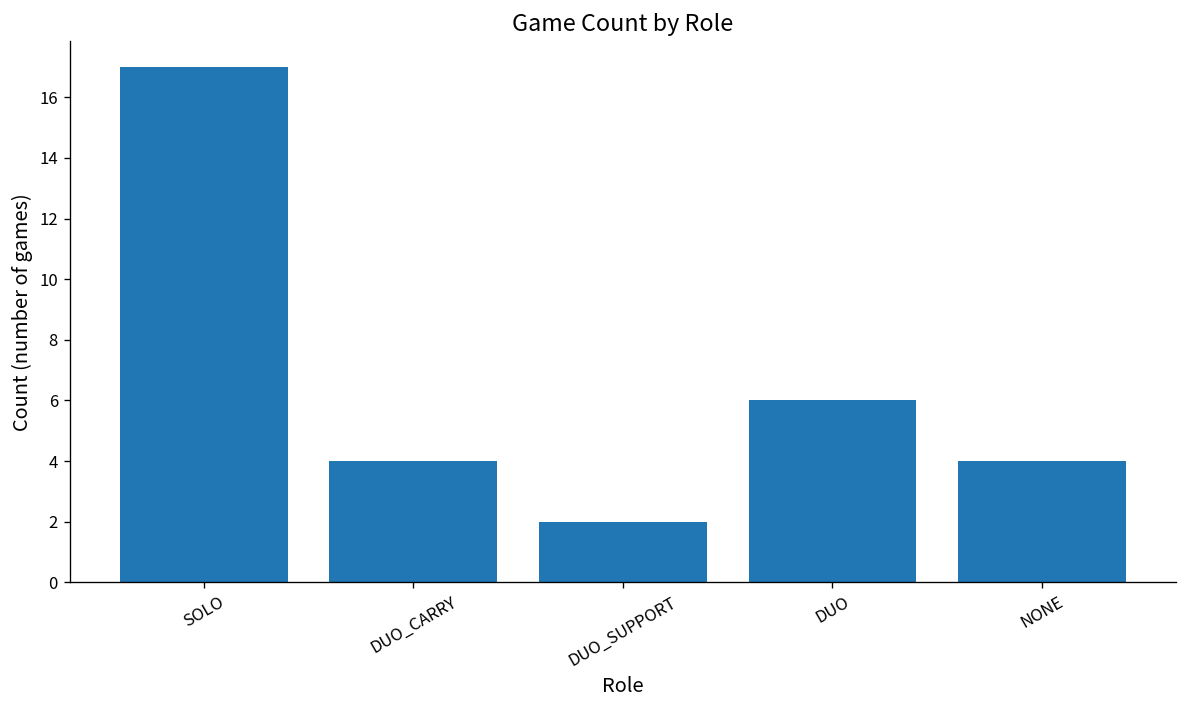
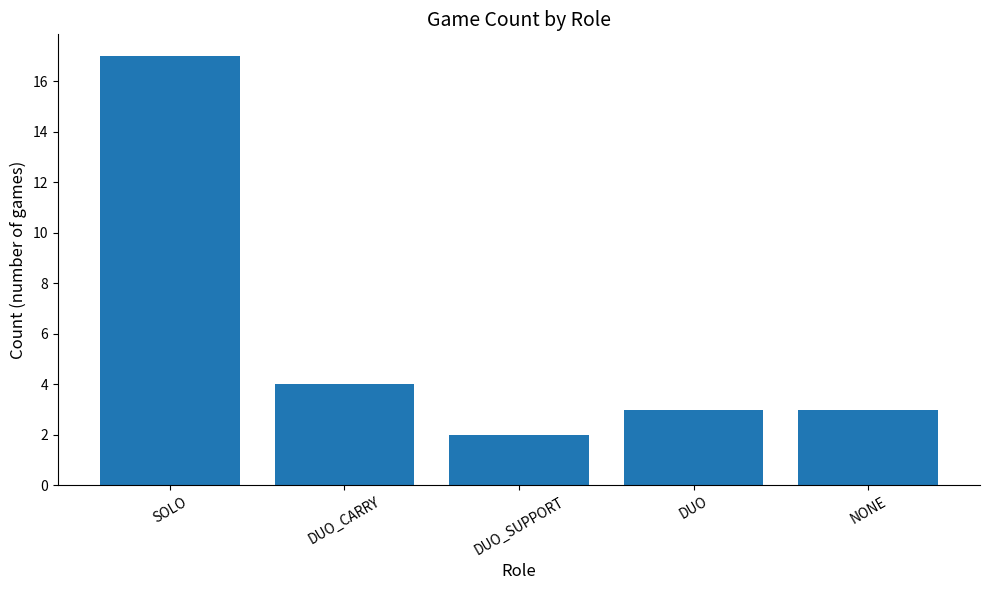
DUO: 6 -> 3
NONE: 4 -> 3
